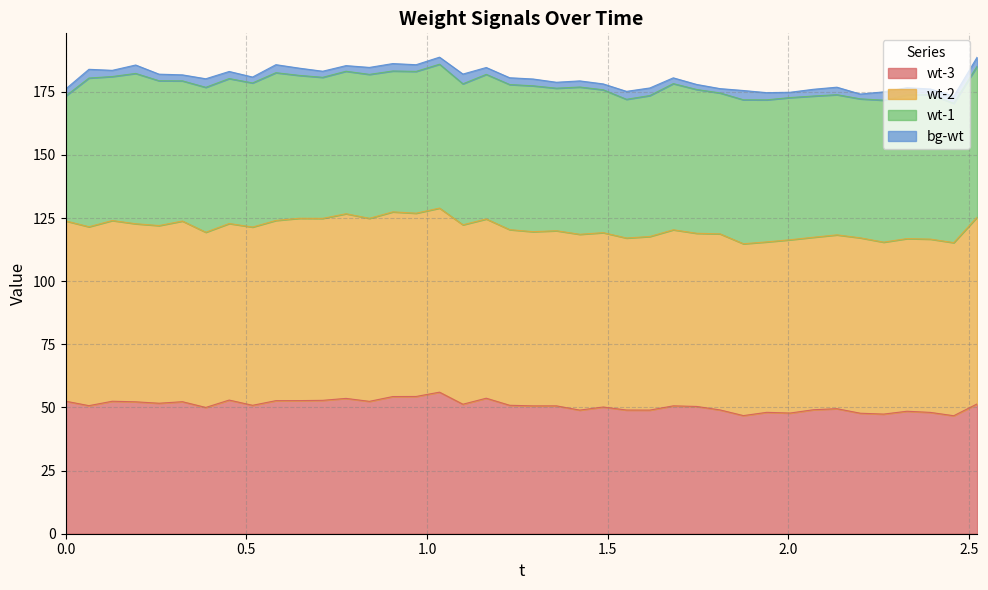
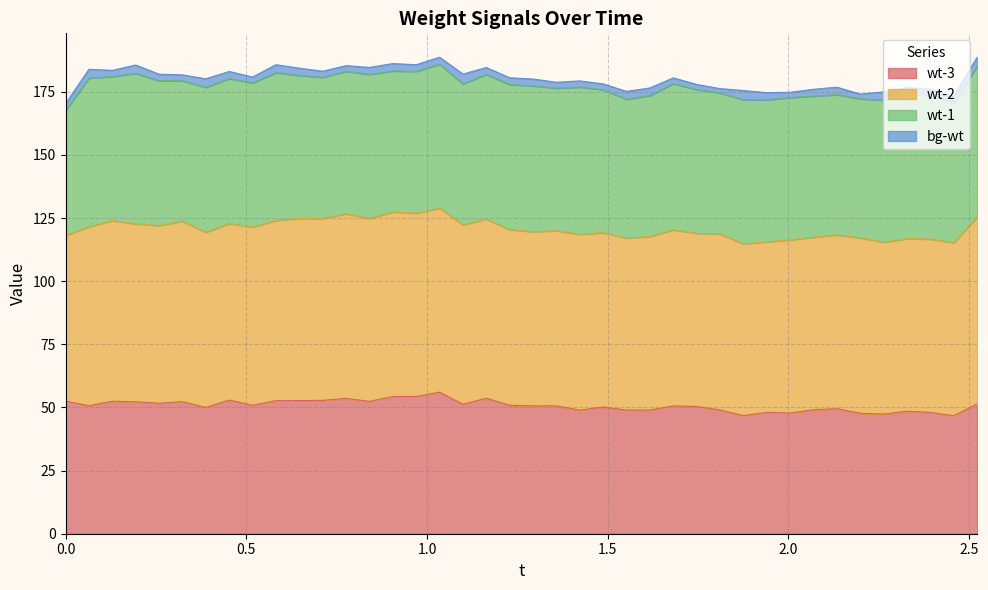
wt-2, 0.0: 71 -> 66
